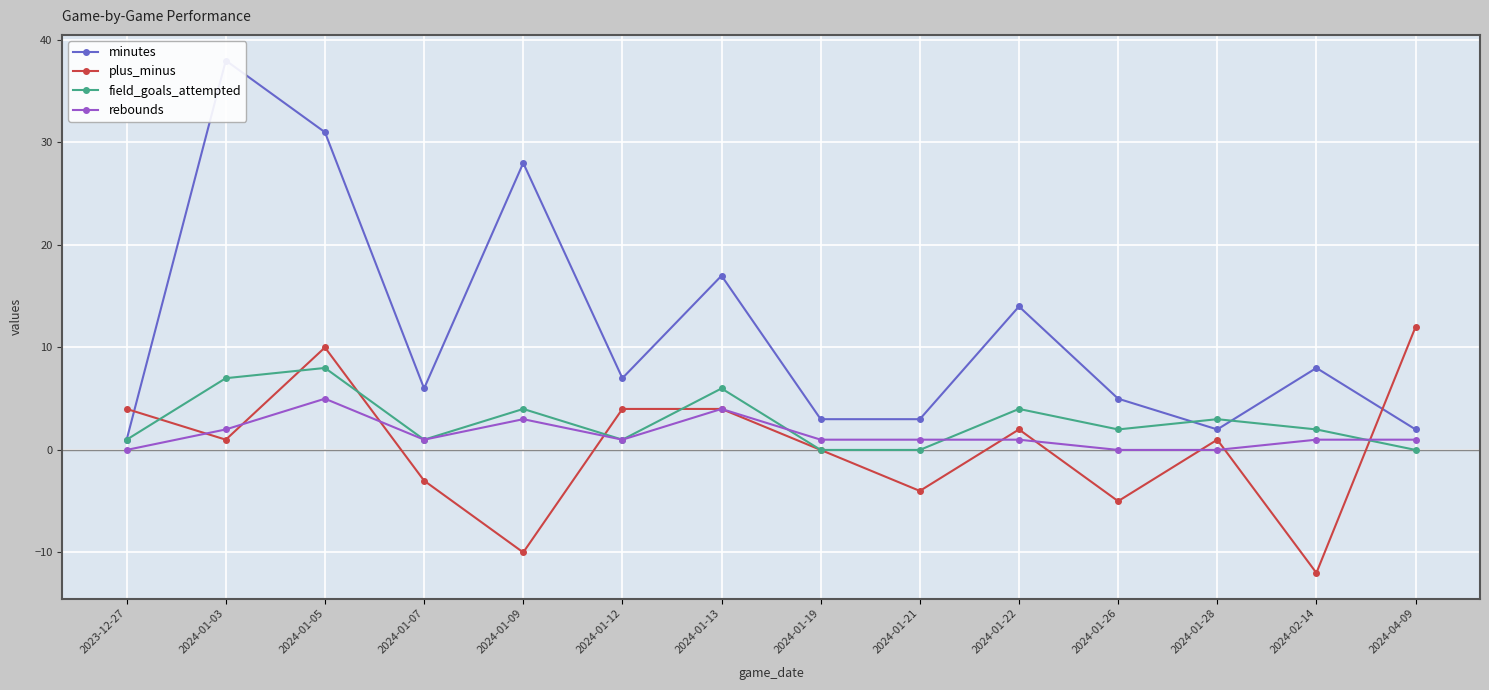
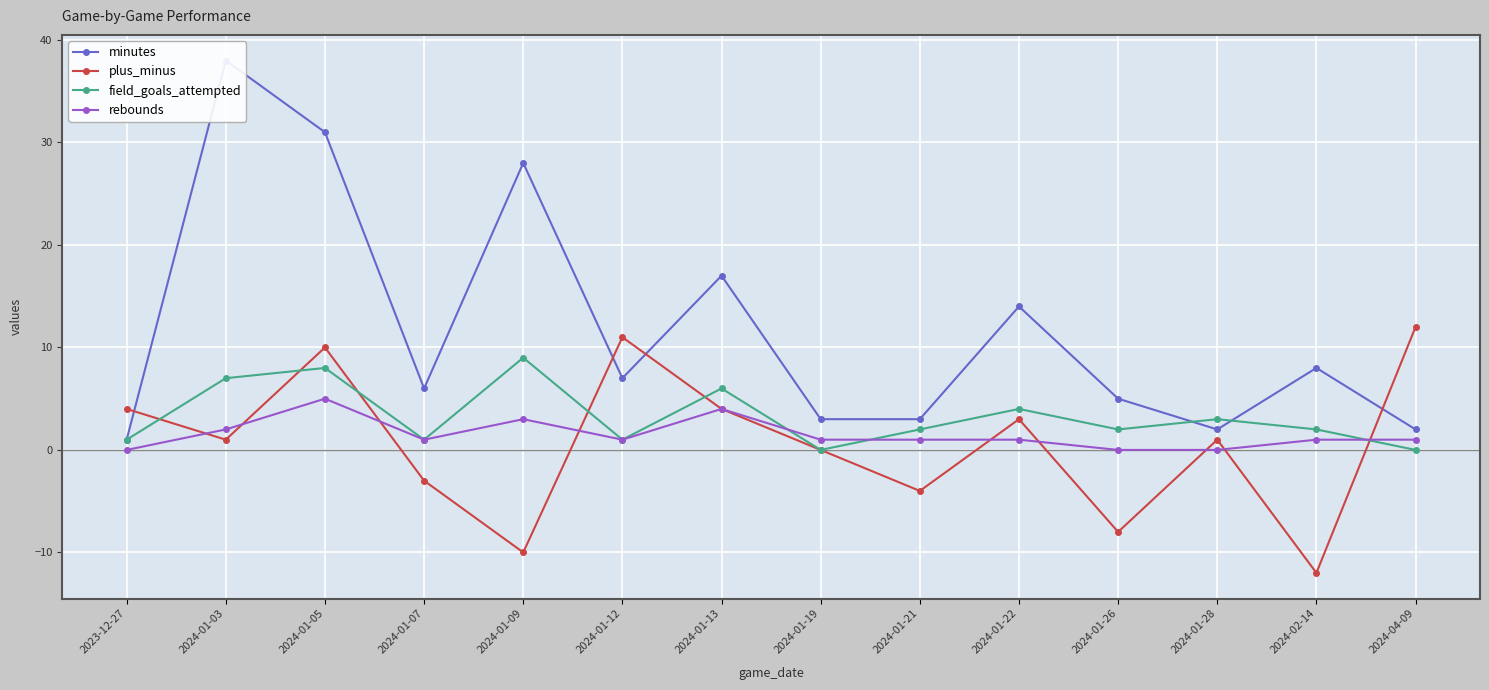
field_goals_attempted, 2024-01-09: 4 -> 9
plus_minus, 2024-01-12: 4 -> 11
field_goals_attempted, 2024-01-21: 0 -> 2
plus_minus, 2024-01-22: 2 -> 3
plus_minus, 2024-01-26: -5 -> -8
